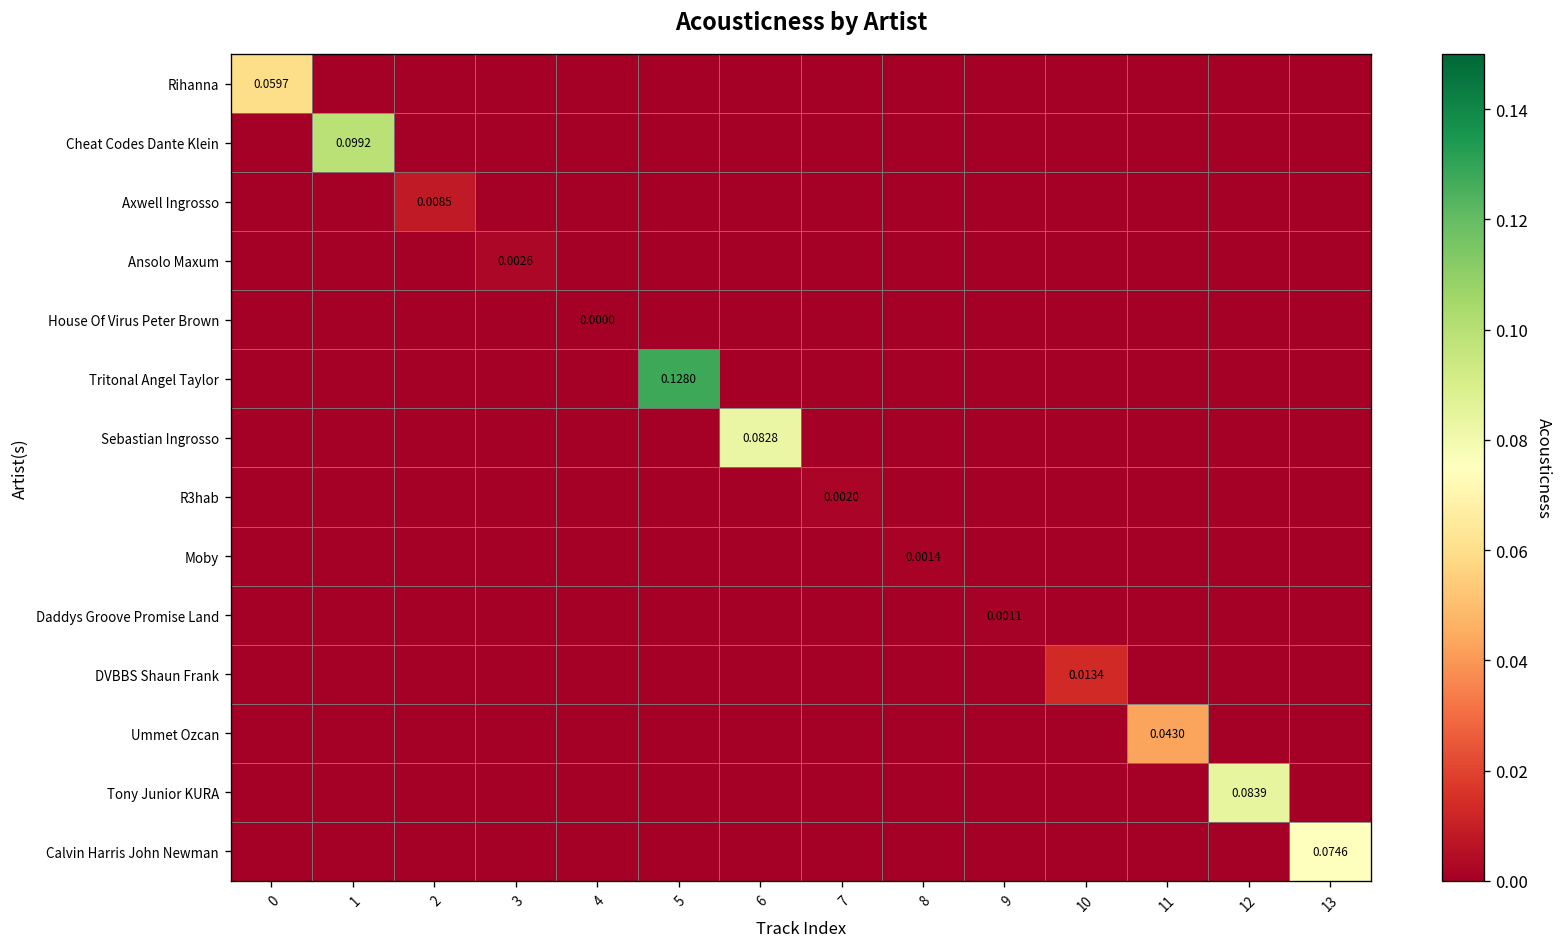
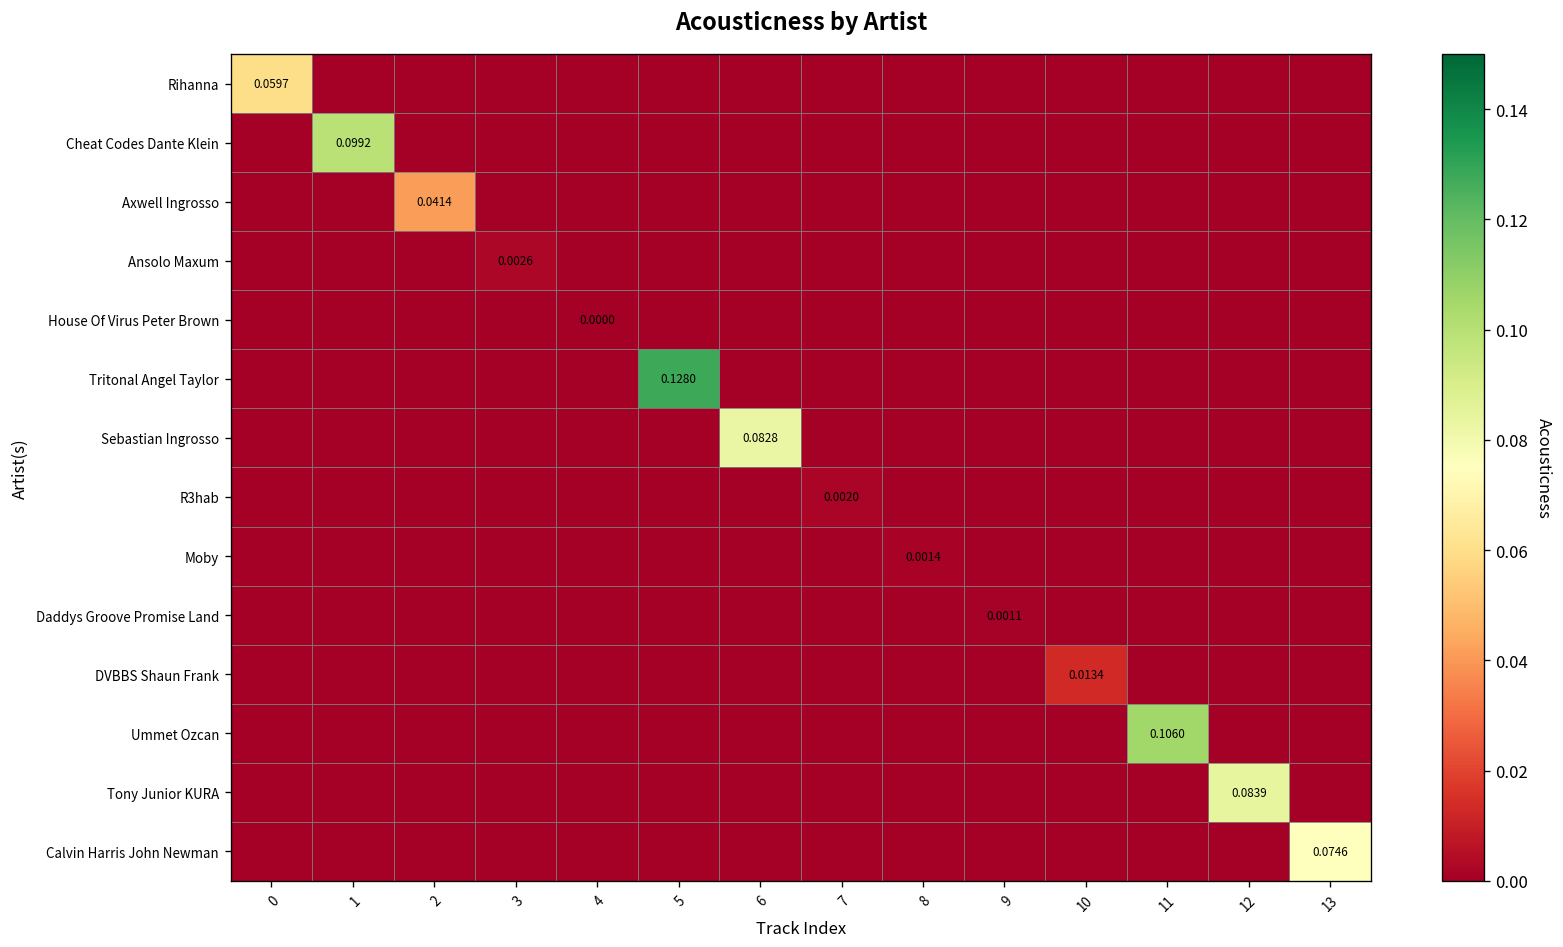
Axwell Ingrosso, 2: 0.0085 -> 0.0414
Ummet Ozcan, 11: 0.0430 -> 0.1060
